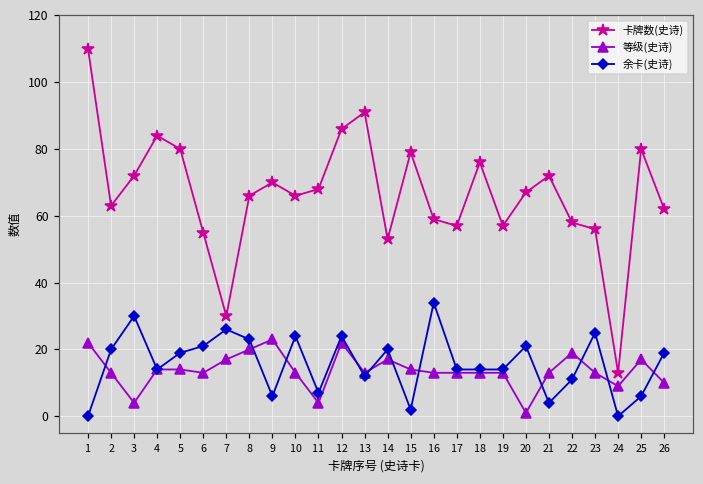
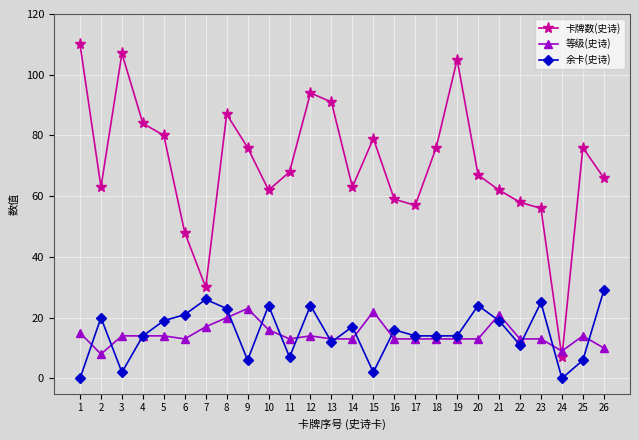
等级(史诗), 1: 22 -> 15
等级(史诗), 2: 13 -> 8
卡牌数(史诗), 3: 72 -> 107
等级(史诗), 3: 4 -> 14
余卡(史诗), 3: 30 -> 2
卡牌数(史诗), 6: 55 -> 48
卡牌数(史诗), 8: 66 -> 87
卡牌数(史诗), 9: 70 -> 76
卡牌数(史诗), 10: 66 -> 62
等级(史诗), 10: 13 -> 16
等级(史诗), 11: 4 -> 13
卡牌数(史诗), 12: 86 -> 94
等级(史诗), 12: 22 -> 14
卡牌数(史诗), 14: 53 -> 63
等级(史诗), 14: 17 -> 13
余卡(史诗), 14: 20 -> 17
等级(史诗), 15: 14 -> 22
余卡(史诗), 16: 34 -> 16
卡牌数(史诗), 19: 57 -> 105
等级(史诗), 20: 1 -> 13
余卡(史诗), 20: 21 -> 24
卡牌数(史诗), 21: 72 -> 62
等级(史诗), 21: 13 -> 21
余卡(史诗), 21: 4 -> 19
等级(史诗), 22: 19 -> 13
卡牌数(史诗), 24: 13 -> 7
卡牌数(史诗), 25: 80 -> 76
等级(史诗), 25: 17 -> 14
卡牌数(史诗), 26: 62 -> 66
余卡(史诗), 26: 19 -> 29
